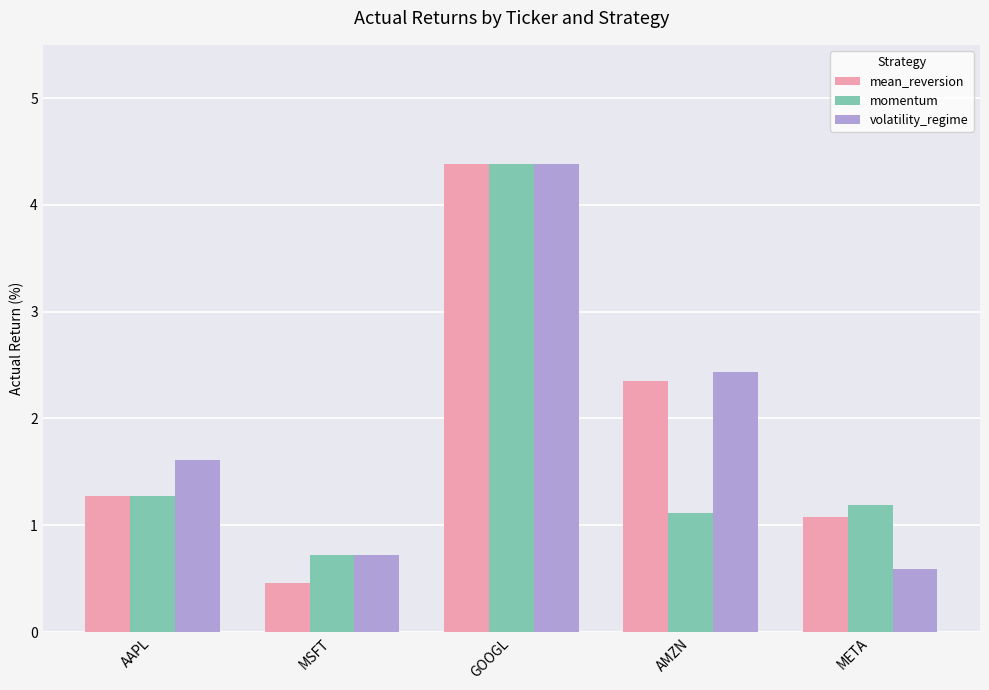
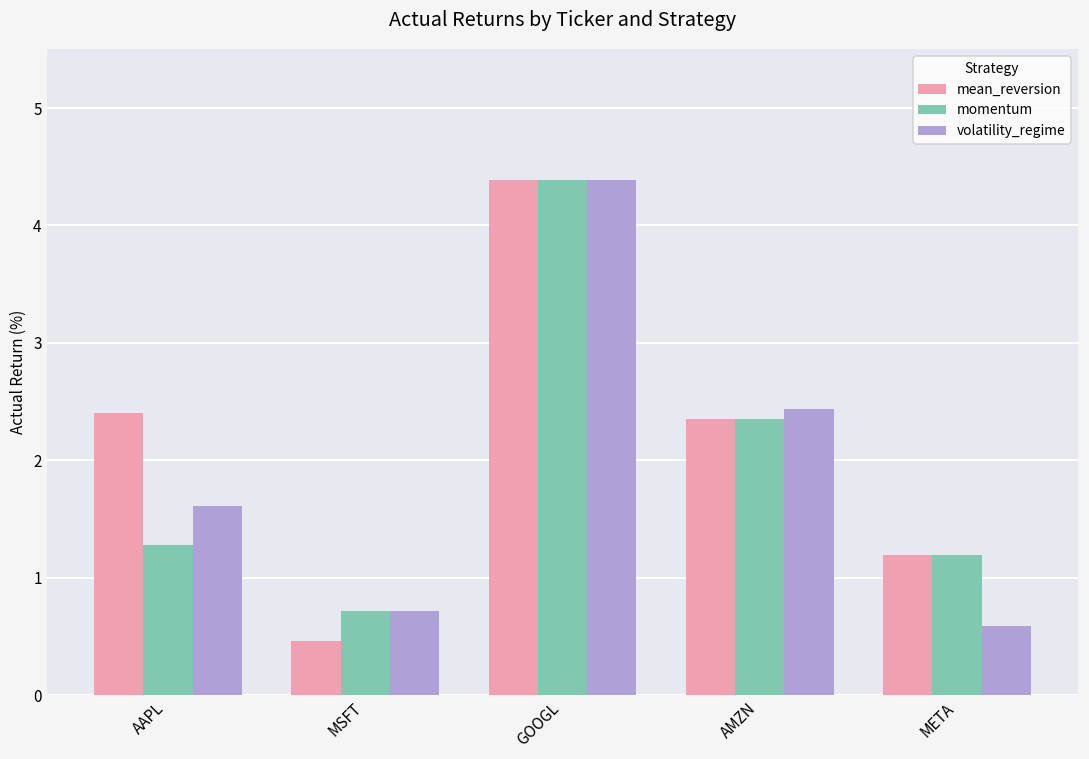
mean_reversion, AAPL: 1.28 -> 2.40
momentum, AMZN: 1.12 -> 2.35
mean_reversion, META: 1.08 -> 1.19
